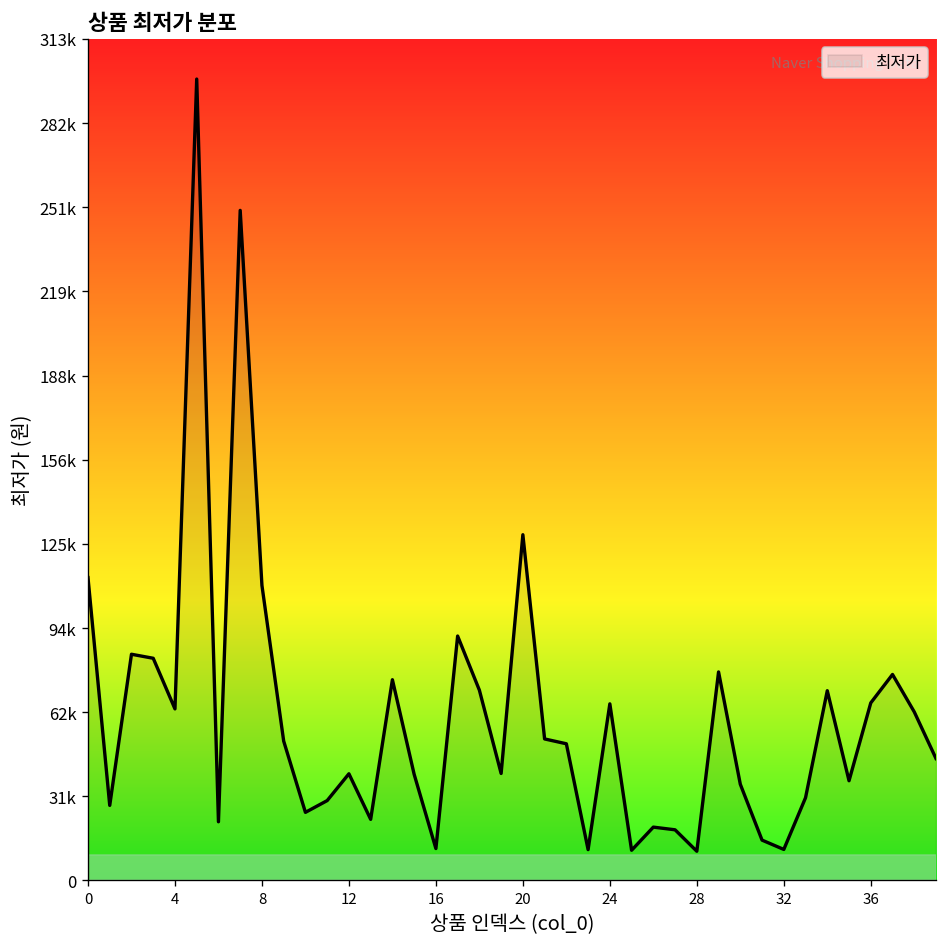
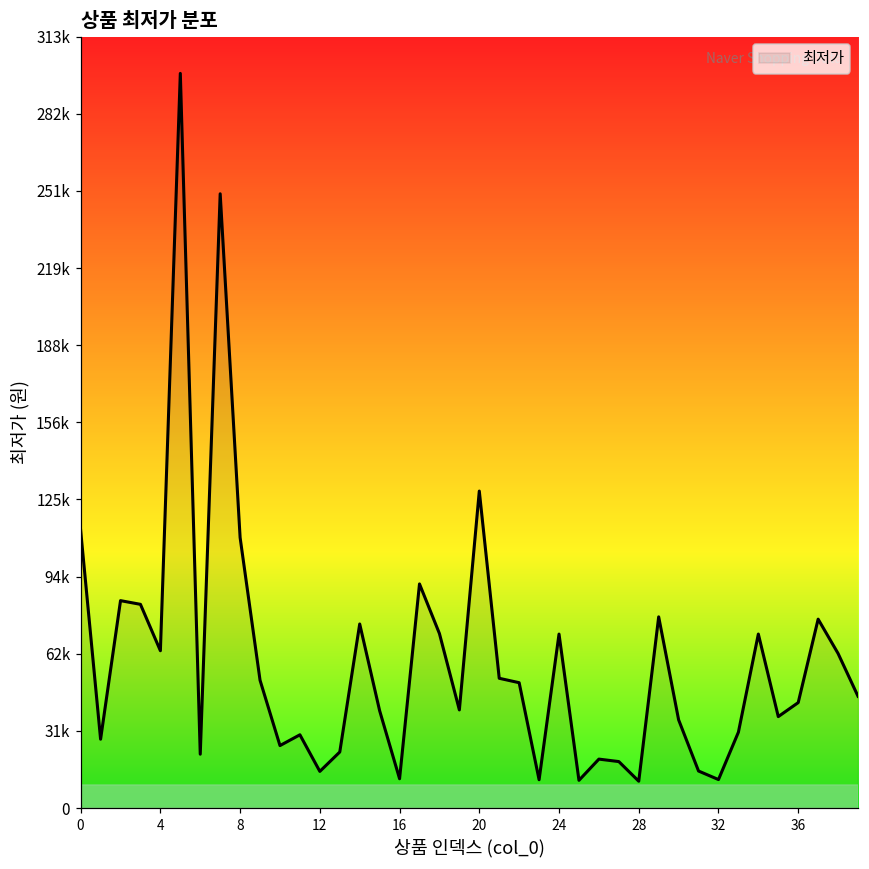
12: 40000 -> 15000
24: 66000 -> 71000
36: 66000 -> 43000
